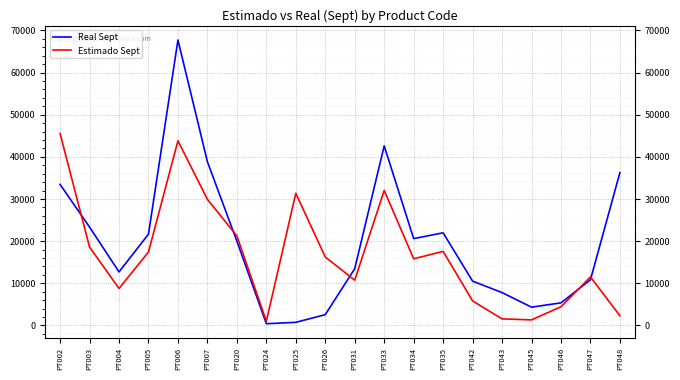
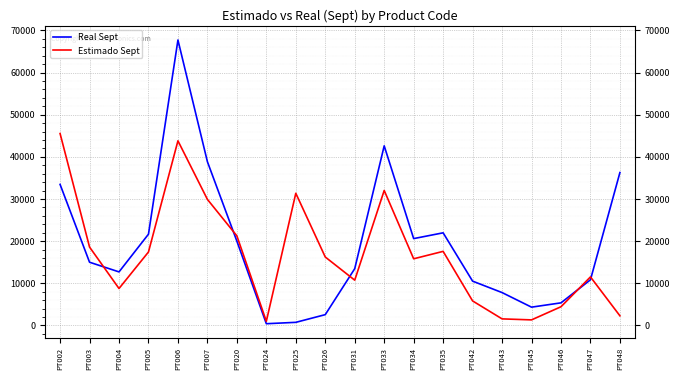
Real Sept, PT003: 23000 -> 15000
